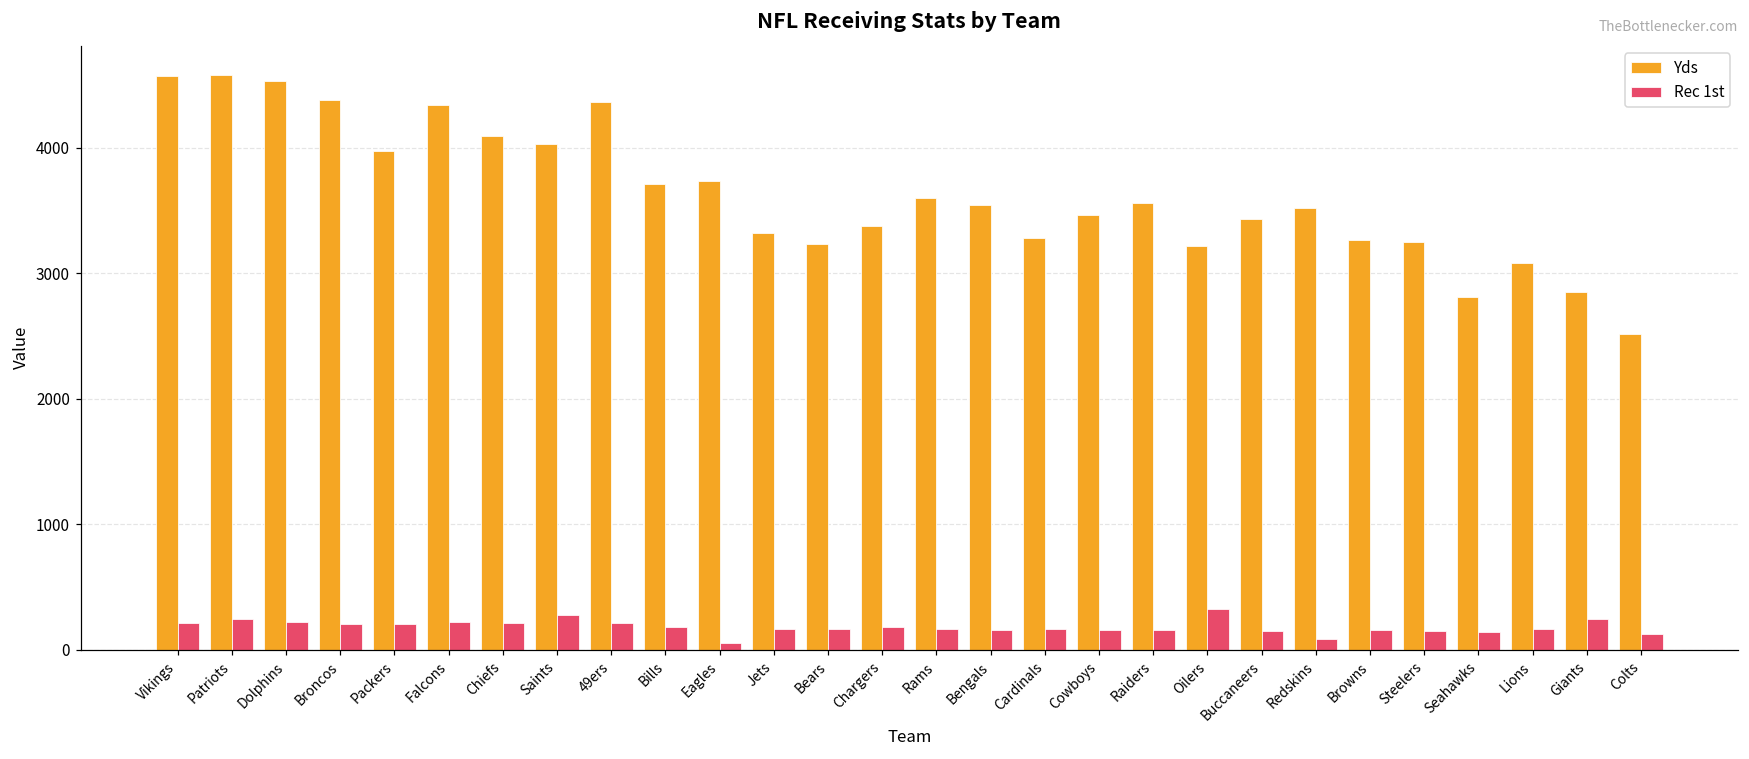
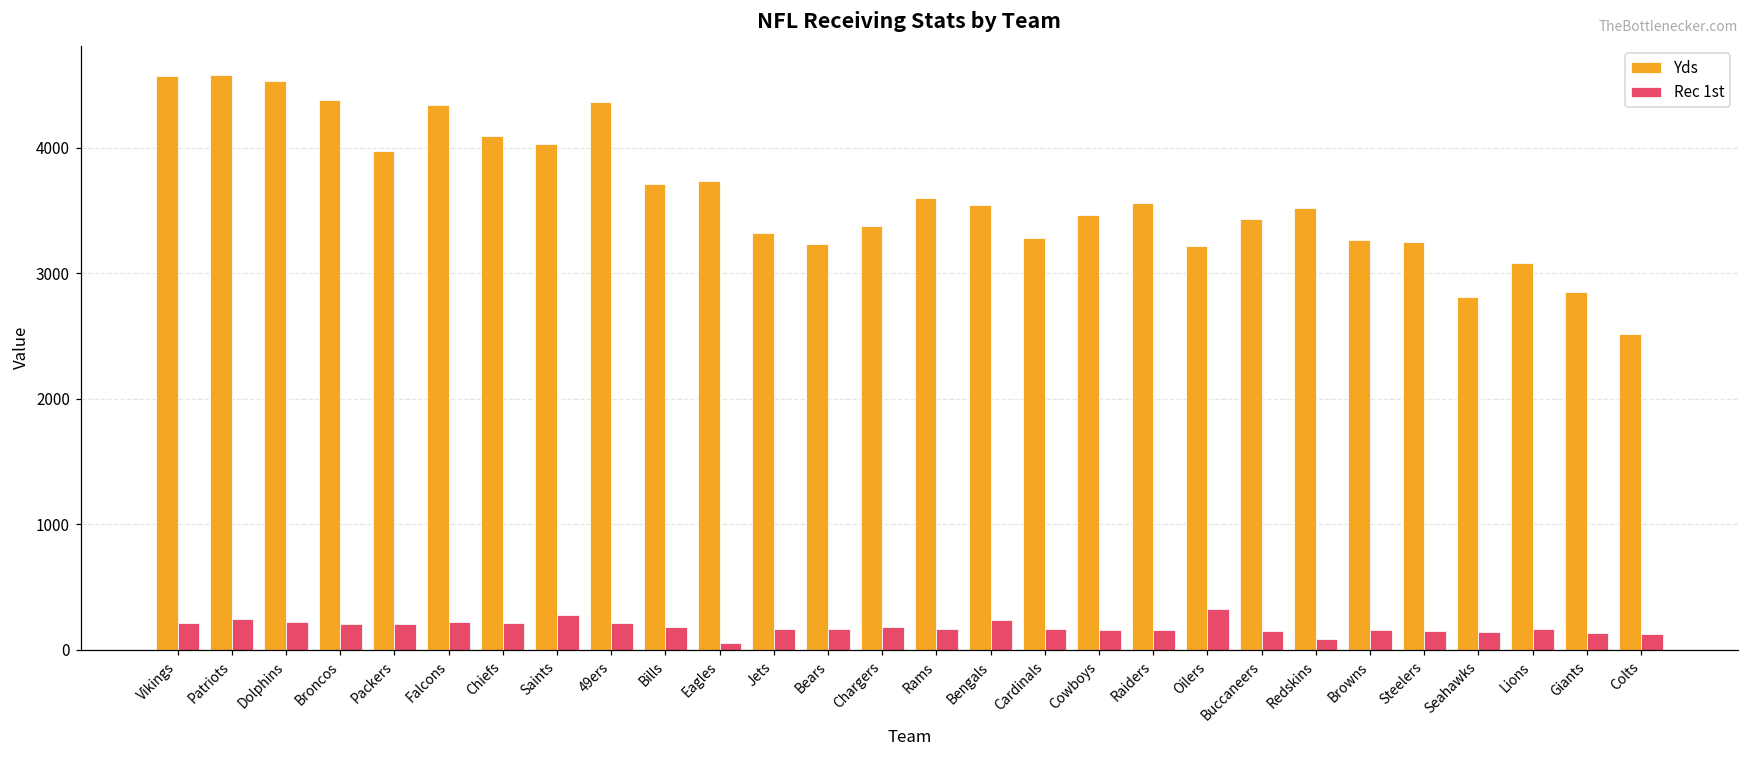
Rec 1st, Bengals: 160 -> 240
Rec 1st, Giants: 250 -> 140
